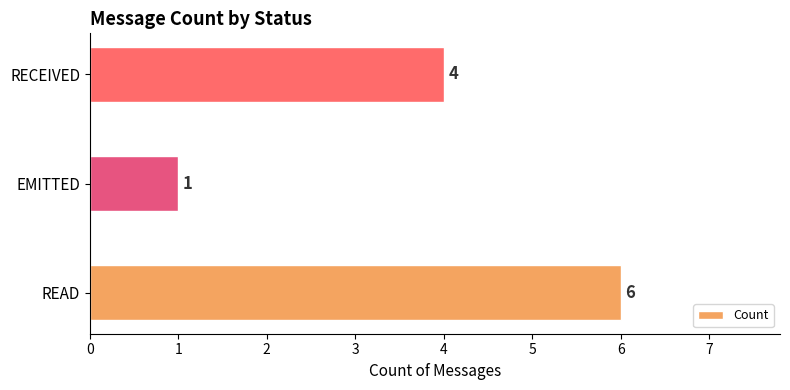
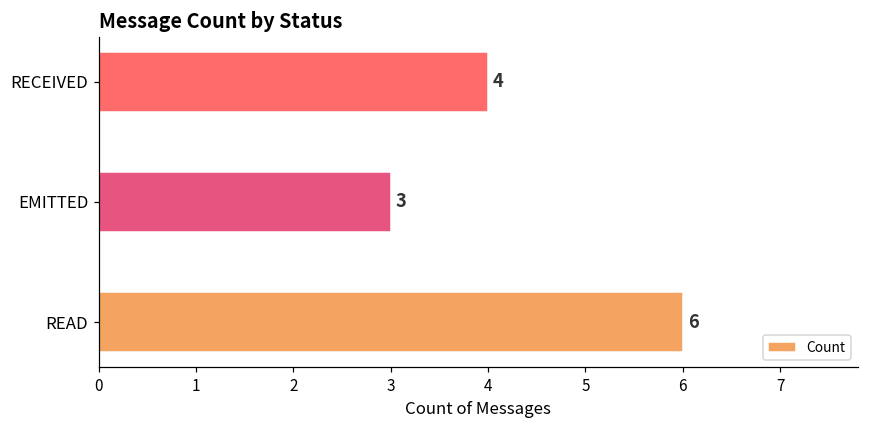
EMITTED: 1 -> 3
